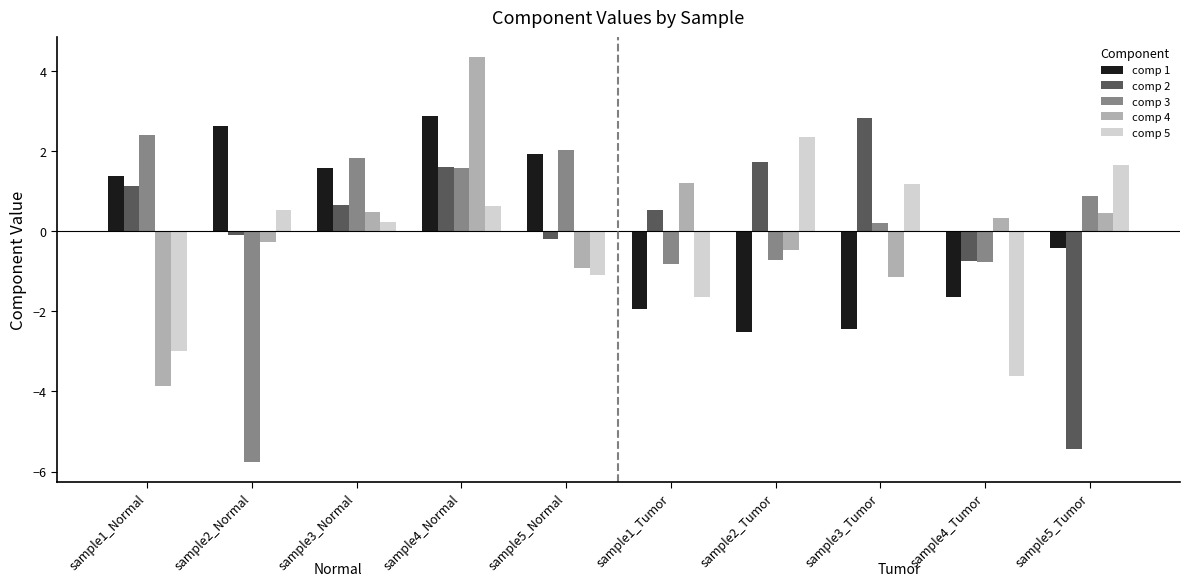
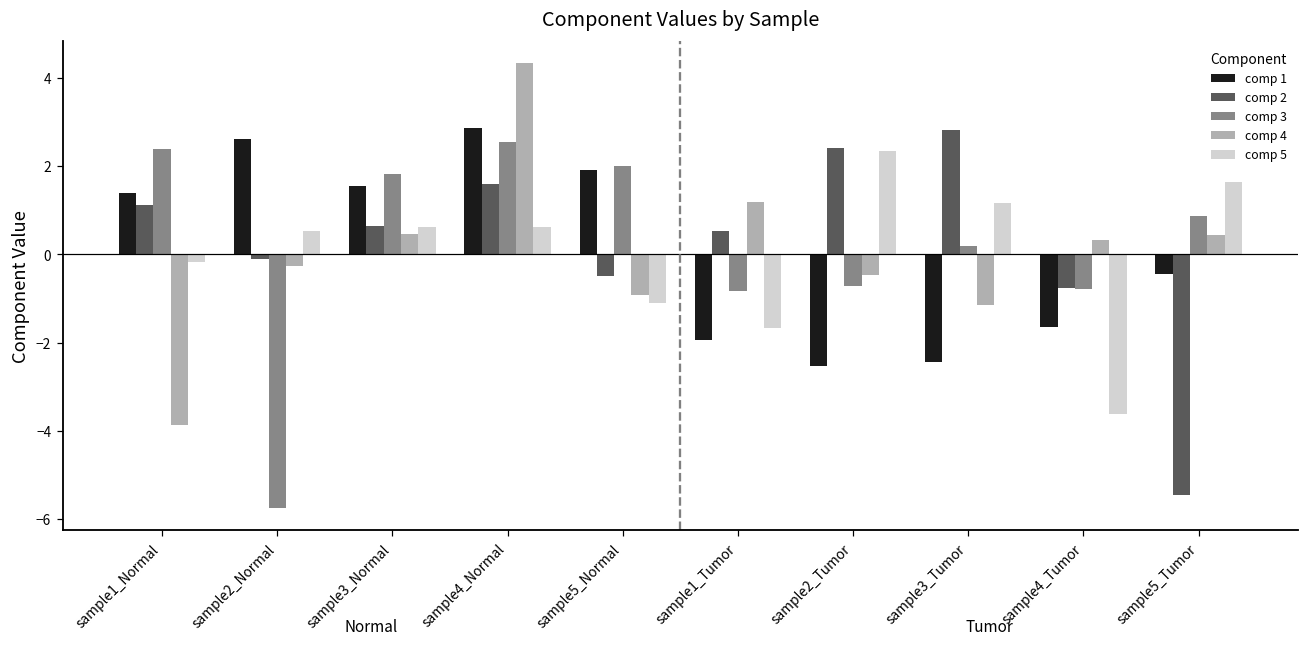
comp 5, sample1_Normal: -3.0 -> -0.2
comp 5, sample3_Normal: 0.2 -> 0.6
comp 3, sample4_Normal: 1.6 -> 2.6
comp 2, sample5_Normal: -0.2 -> -0.5
comp 2, sample2_Tumor: 1.7 -> 2.4
